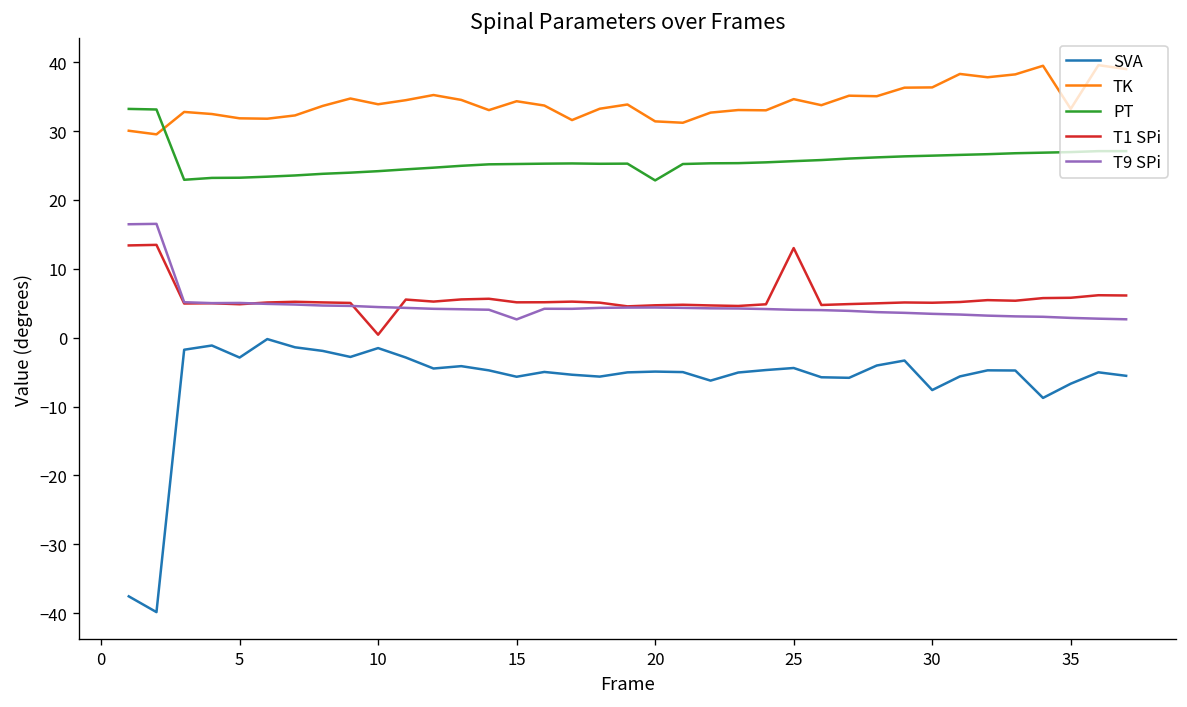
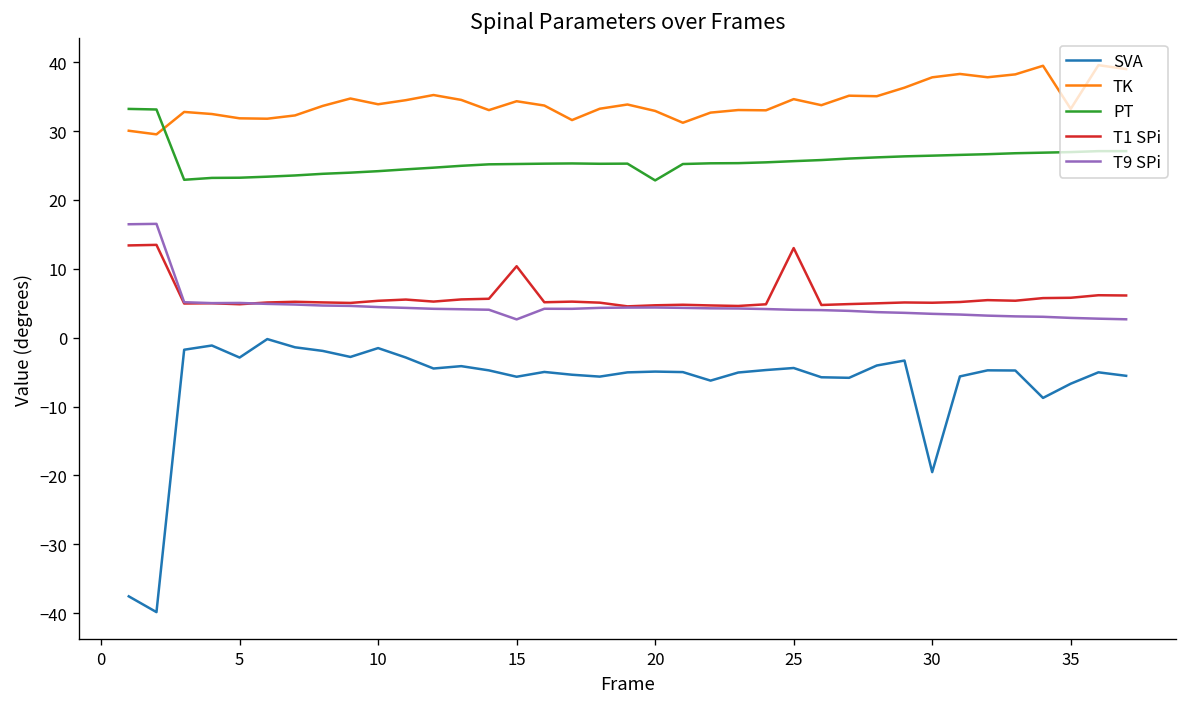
T1 SPi, 10: 0 -> 5
T1 SPi, 15: 5 -> 10
TK, 20: 31 -> 33
SVA, 30: -8 -> -20
TK, 30: 36 -> 38
